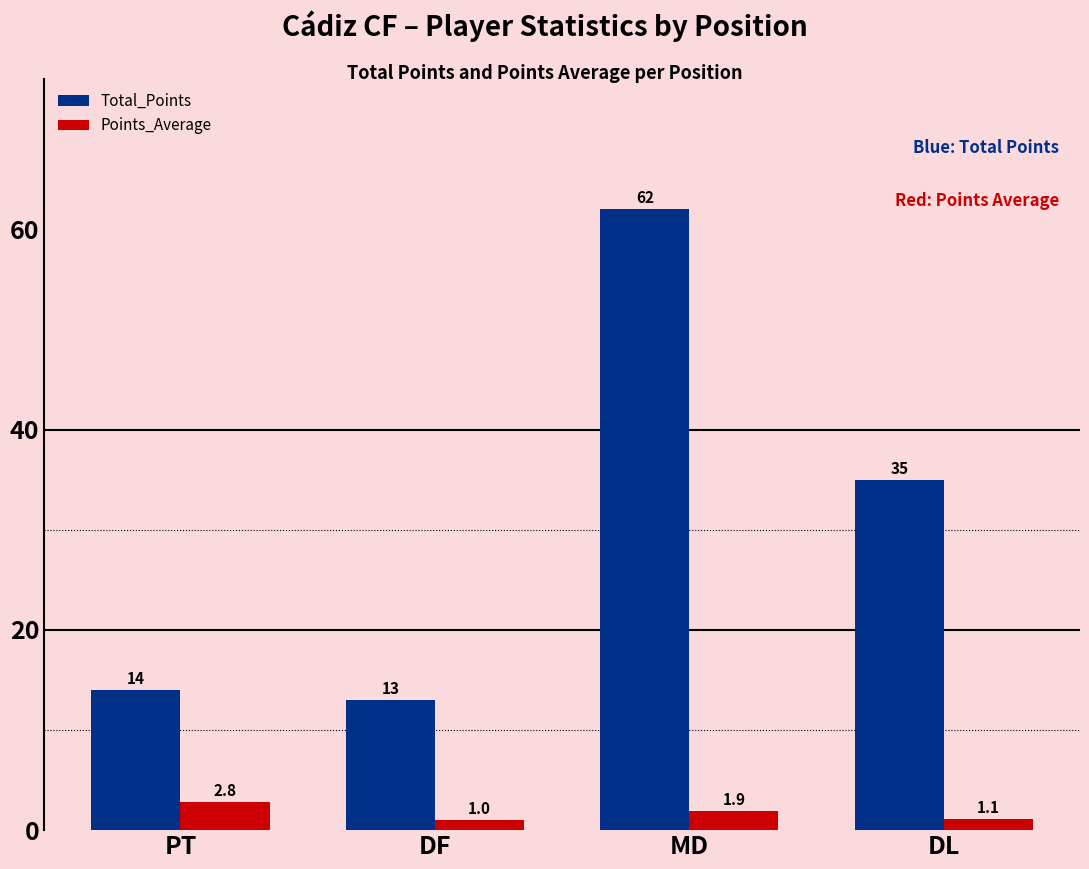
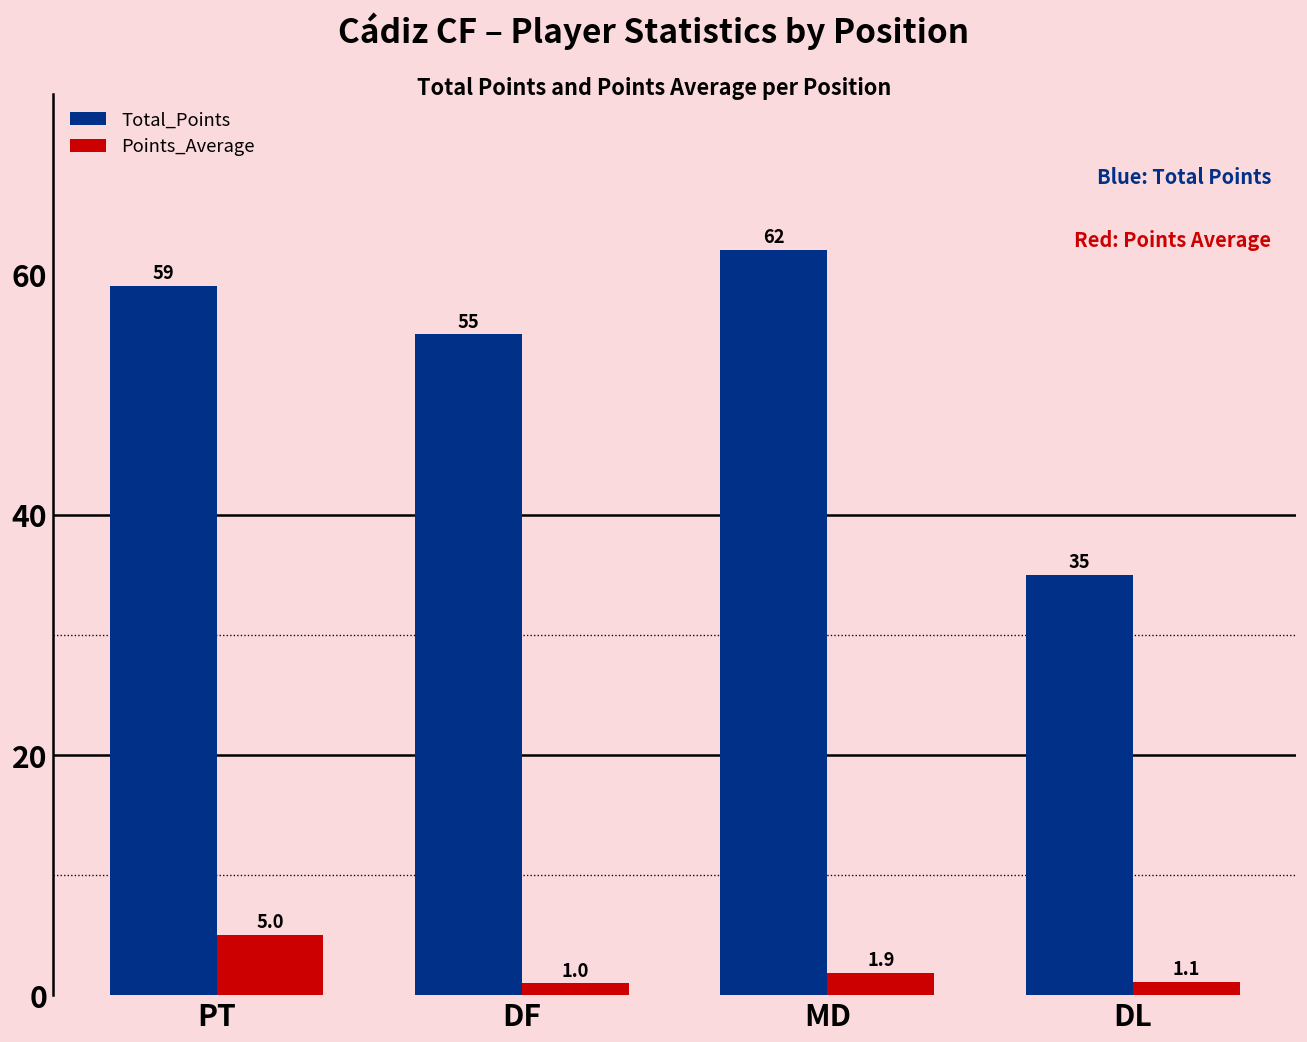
Total_Points, PT: 14 -> 59
Points_Average, PT: 2.8 -> 5.0
Total_Points, DF: 13 -> 55
